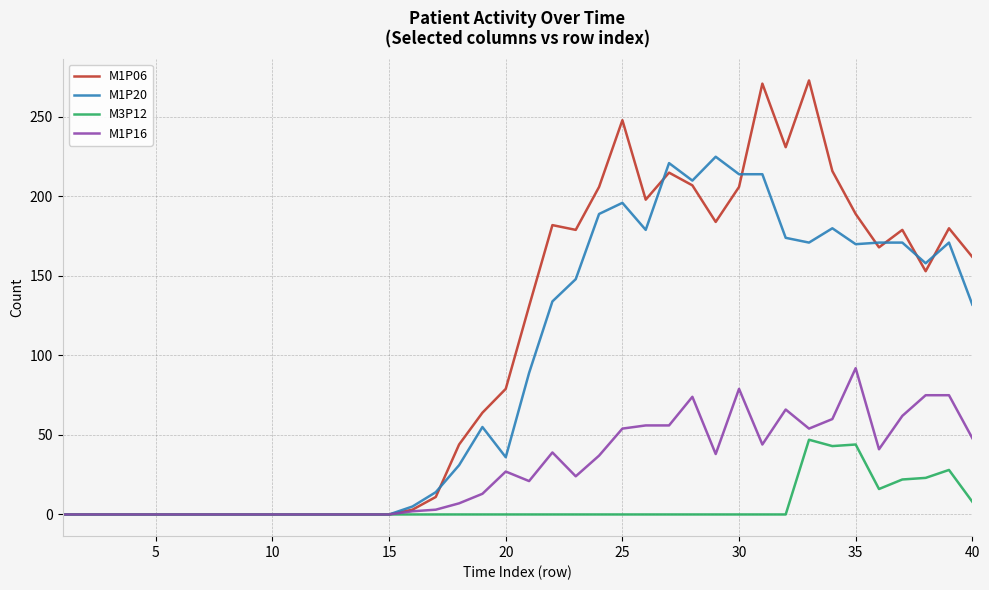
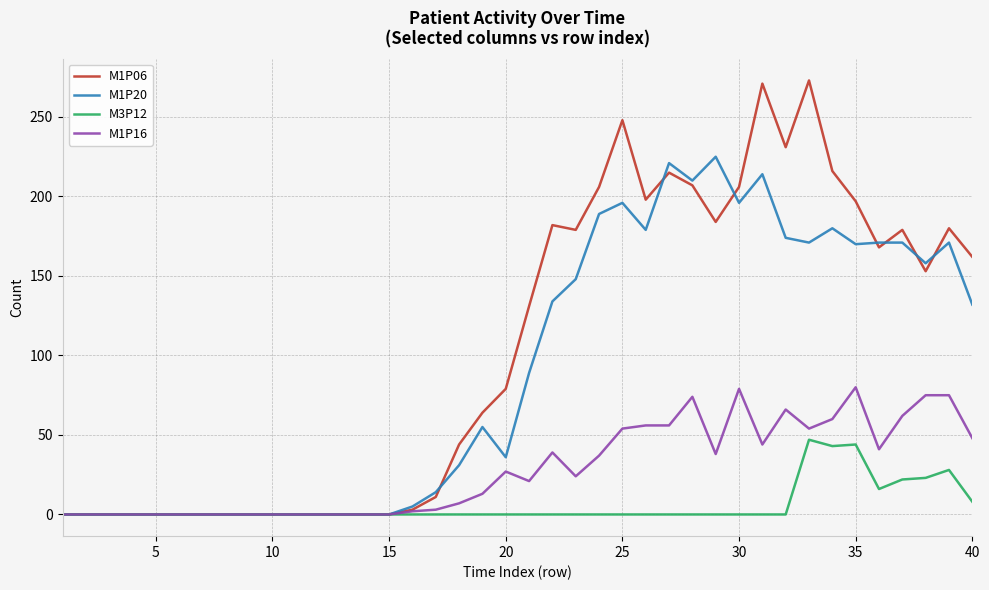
M1P20, 30: 214 -> 196
M1P06, 35: 189 -> 197
M1P16, 35: 92 -> 80
